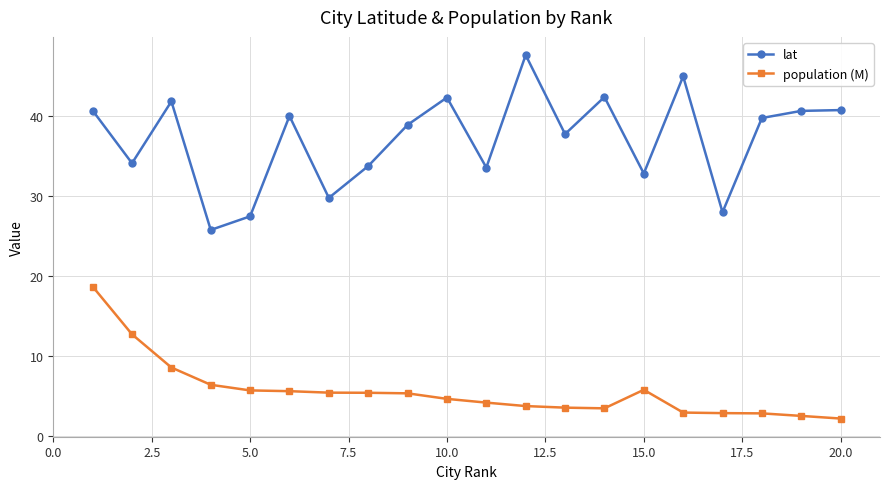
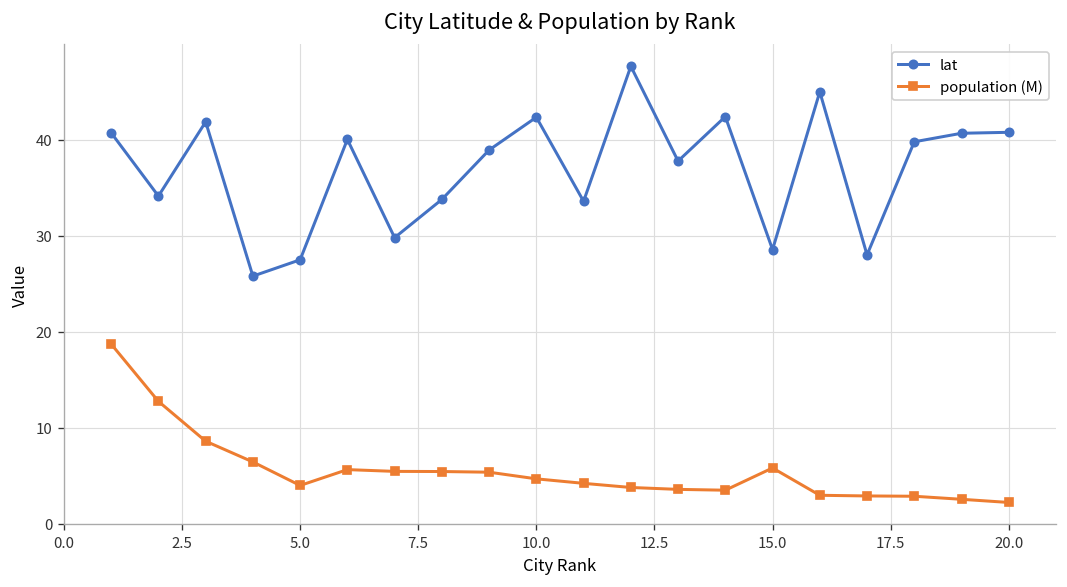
population (M), 5.0: 6 -> 4
lat, 15.0: 33 -> 29
